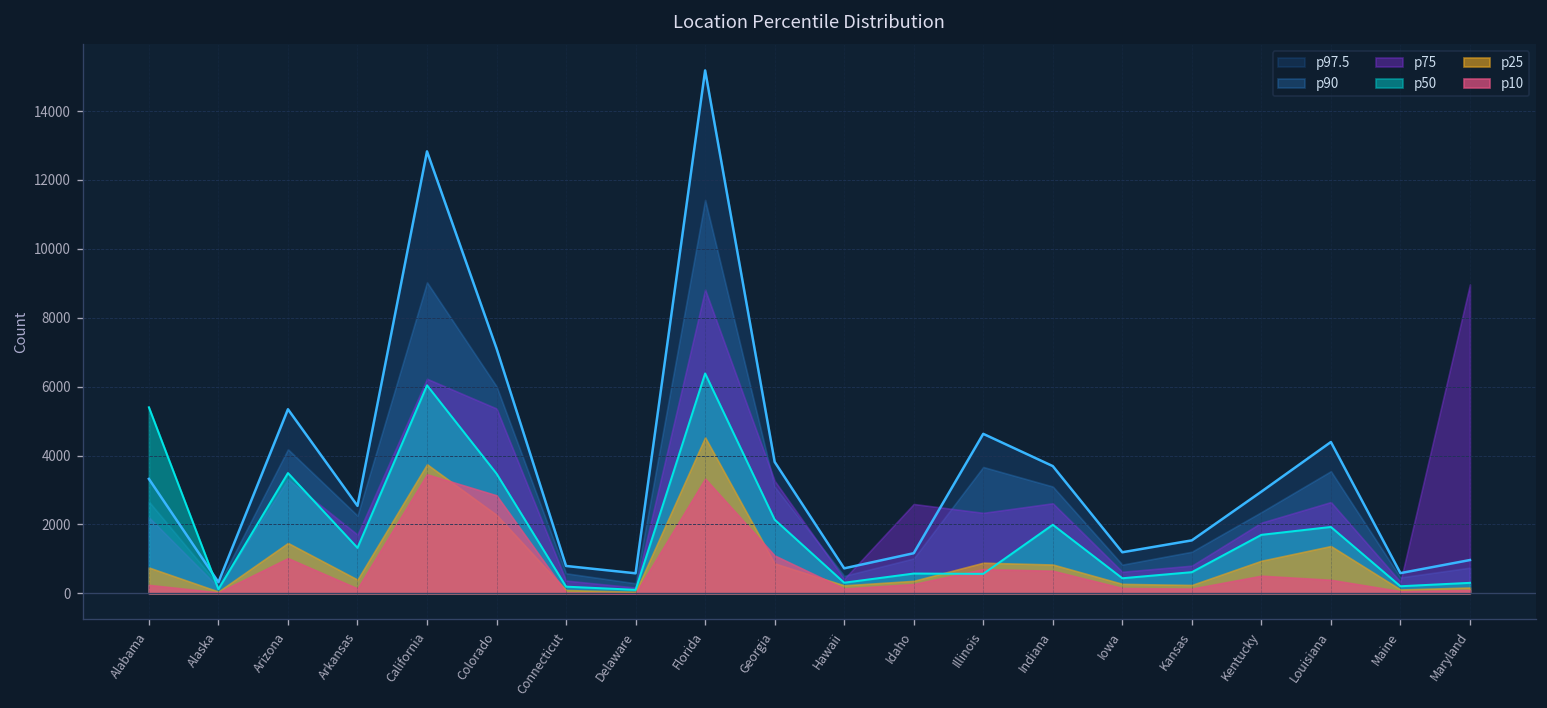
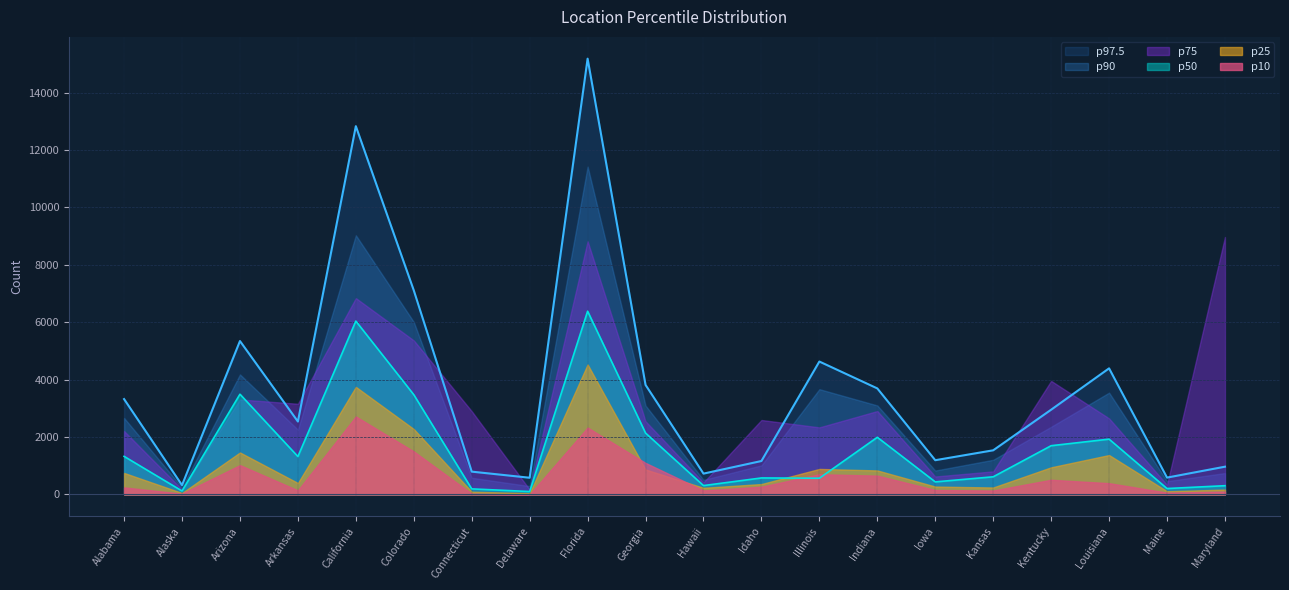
p50, Alabama: 5400 -> 1300
p75, Arkansas: 1700 -> 3200
p75, California: 6200 -> 6800
p10, California: 3500 -> 2700
p10, Colorado: 2800 -> 1500
p75, Connecticut: 400 -> 2900
p10, Florida: 3300 -> 2300
p75, Georgia: 3300 -> 2500
p75, Indiana: 2600 -> 2900
p75, Kentucky: 2100 -> 4000
